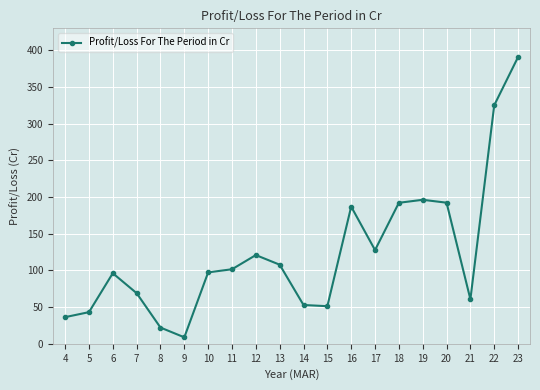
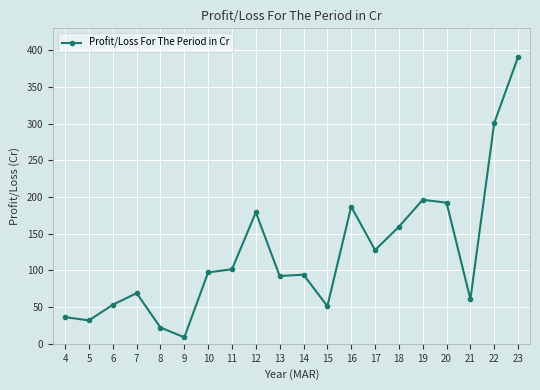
5: 40 -> 30
6: 100 -> 50
12: 120 -> 180
13: 110 -> 90
14: 50 -> 90
18: 190 -> 160
22: 330 -> 300
